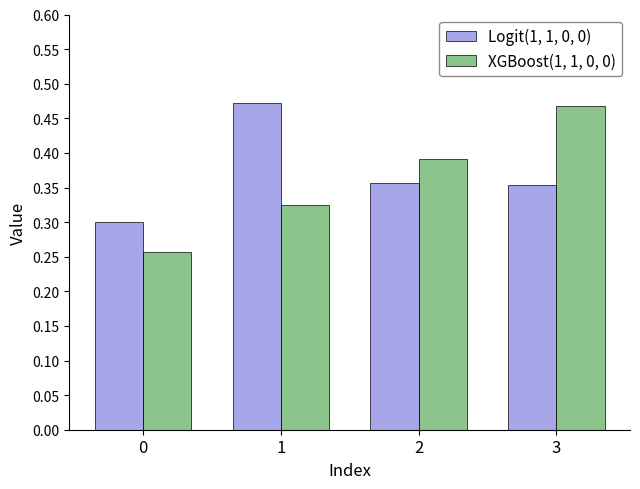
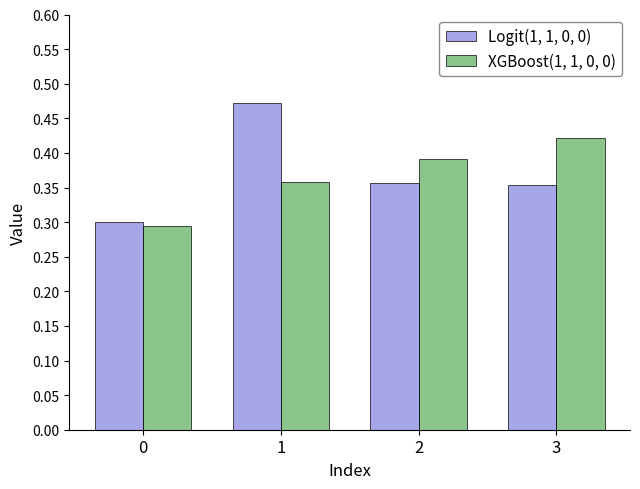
XGBoost(1, 1, 0, 0), 0: 0.26 -> 0.29
XGBoost(1, 1, 0, 0), 1: 0.33 -> 0.36
XGBoost(1, 1, 0, 0), 3: 0.47 -> 0.42
